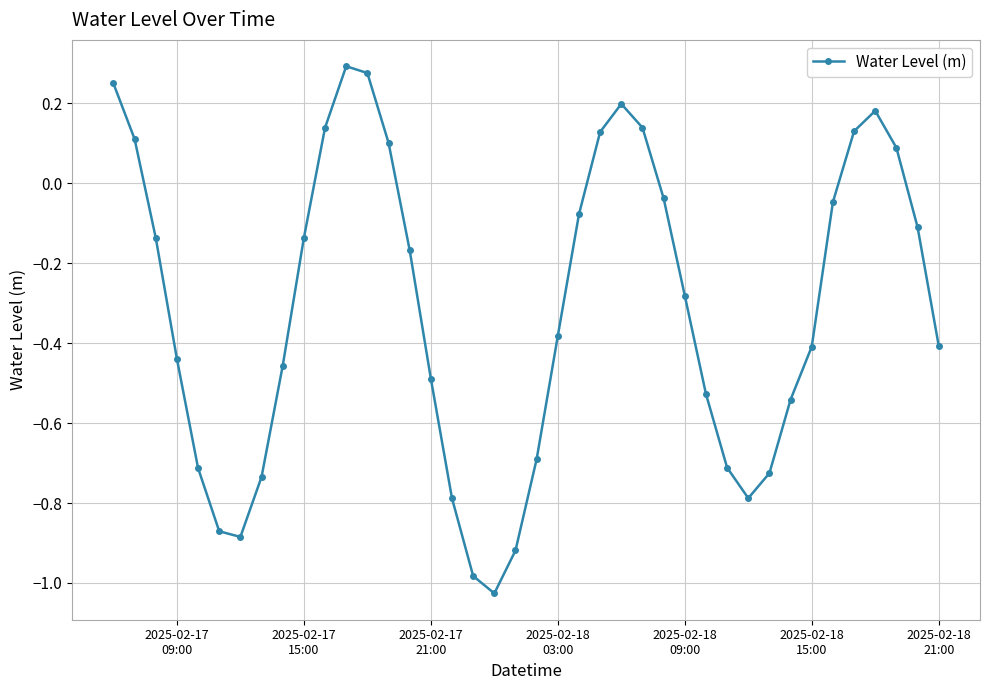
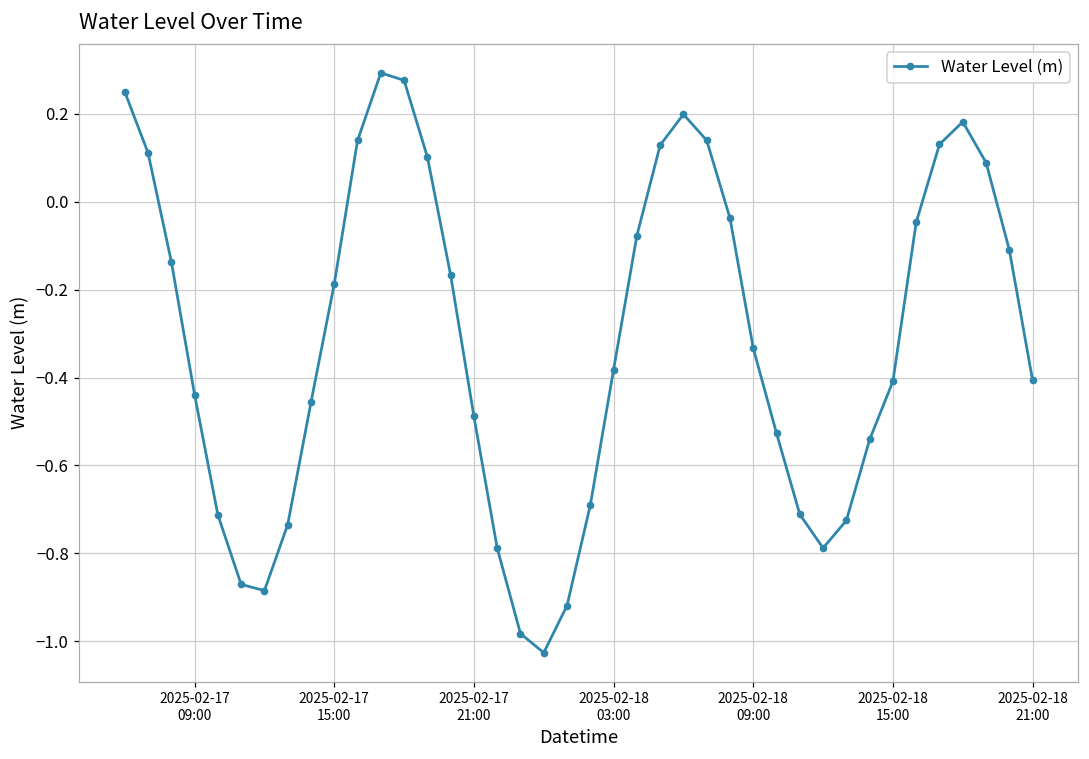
2025-02-17 15:00: -0.14 -> -0.19
2025-02-18 09:00: -0.28 -> -0.33
